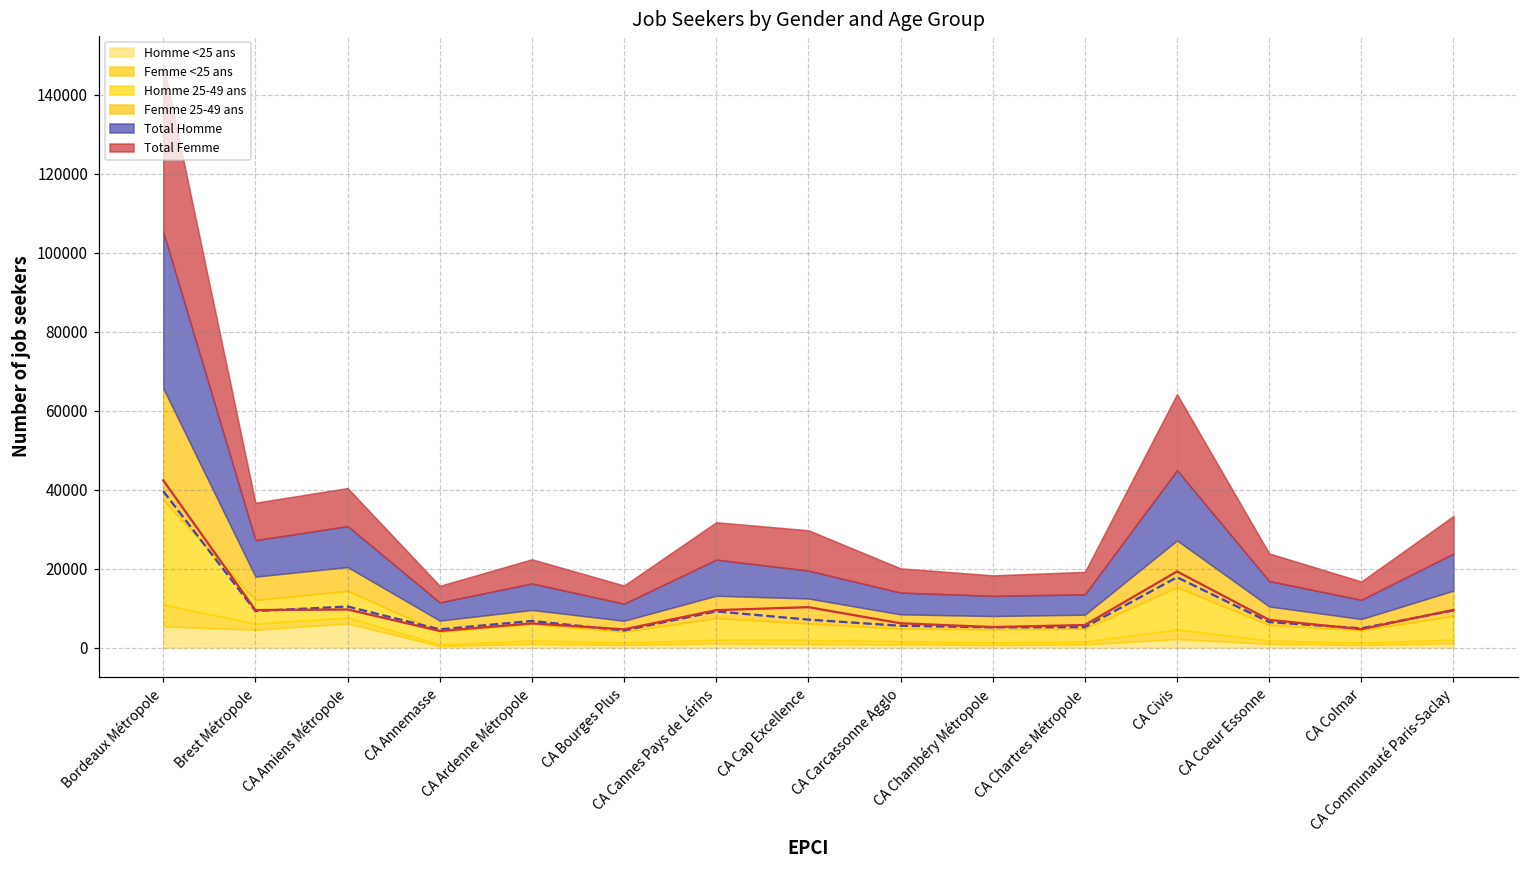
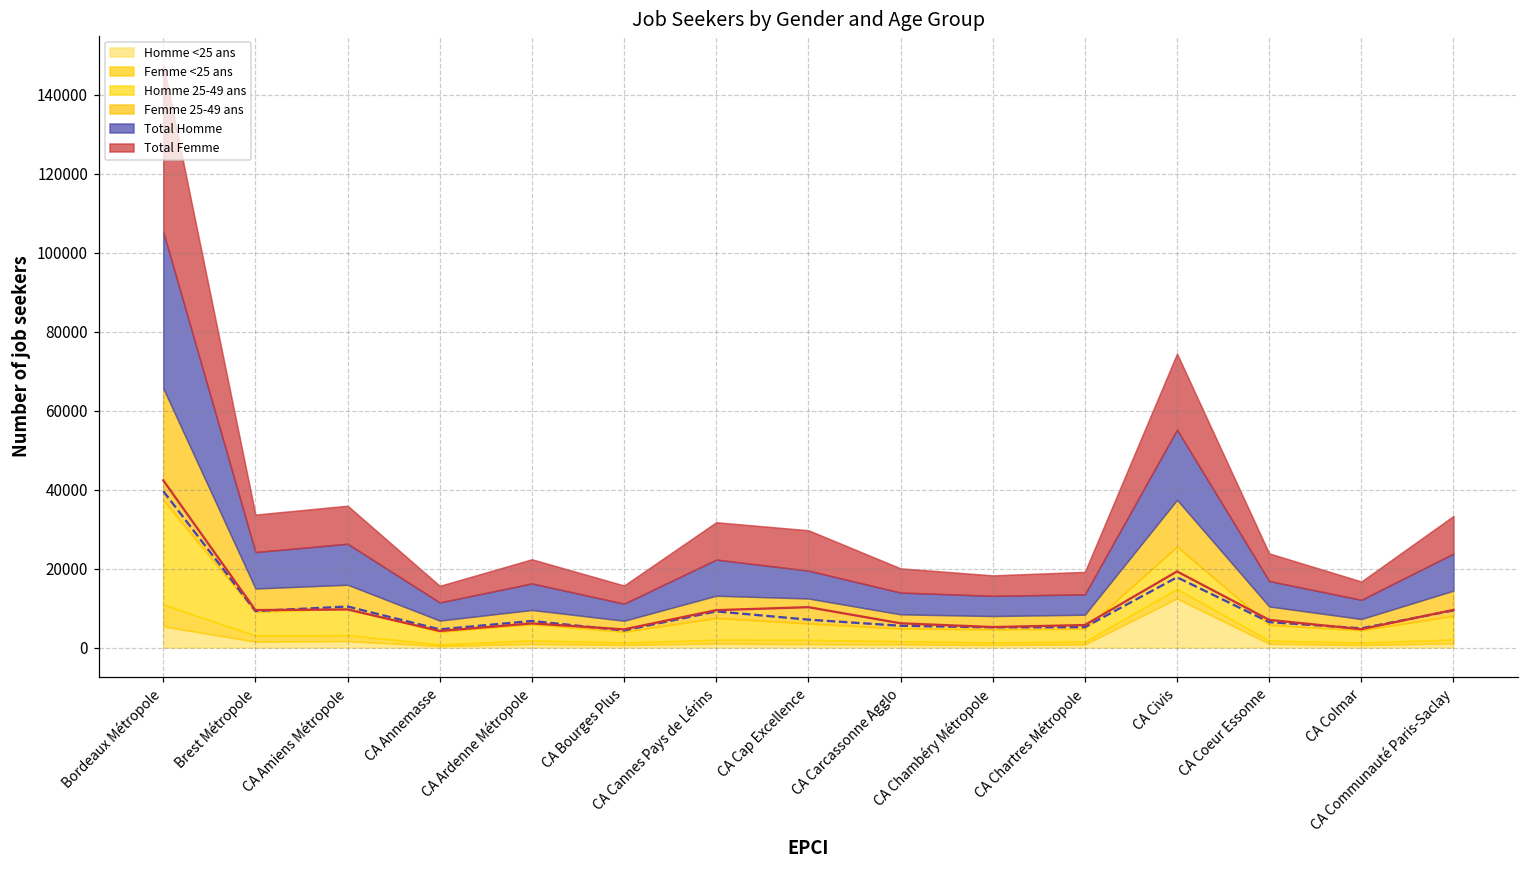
Homme <25 ans, Brest Métropole: 5000 -> 1000
Homme <25 ans, CA Amiens Métropole: 6000 -> 2000
Homme <25 ans, CA Civis: 2000 -> 12000
